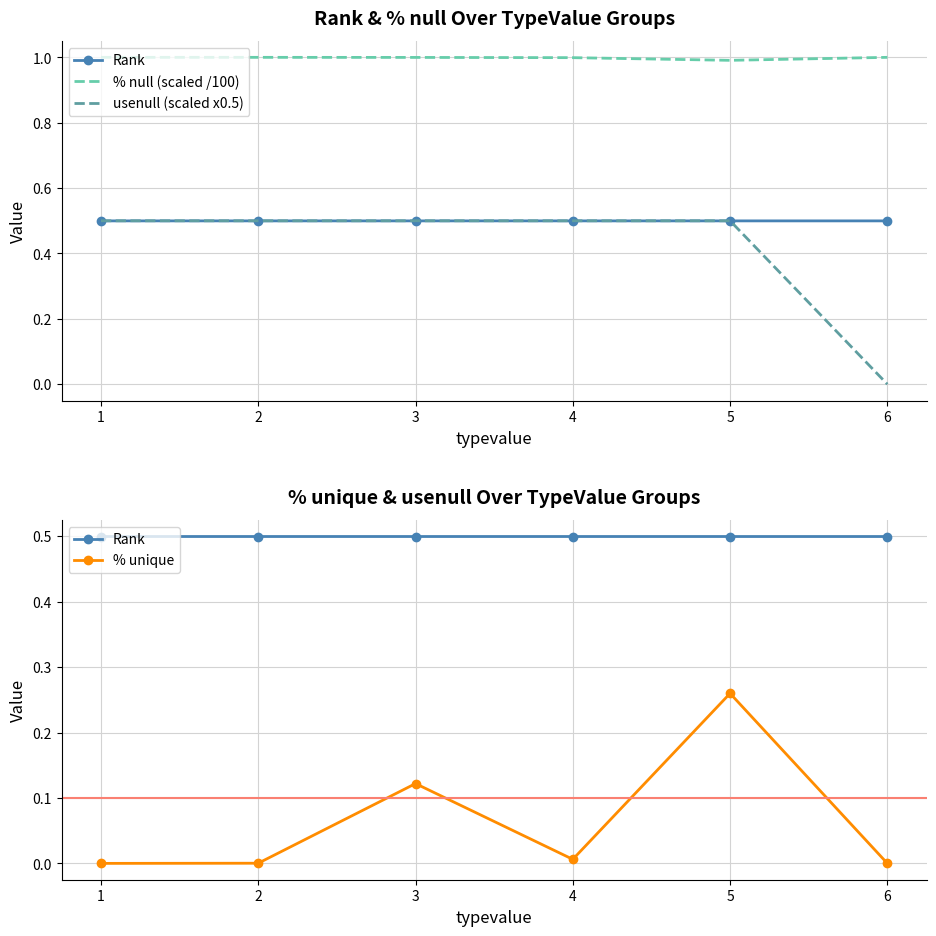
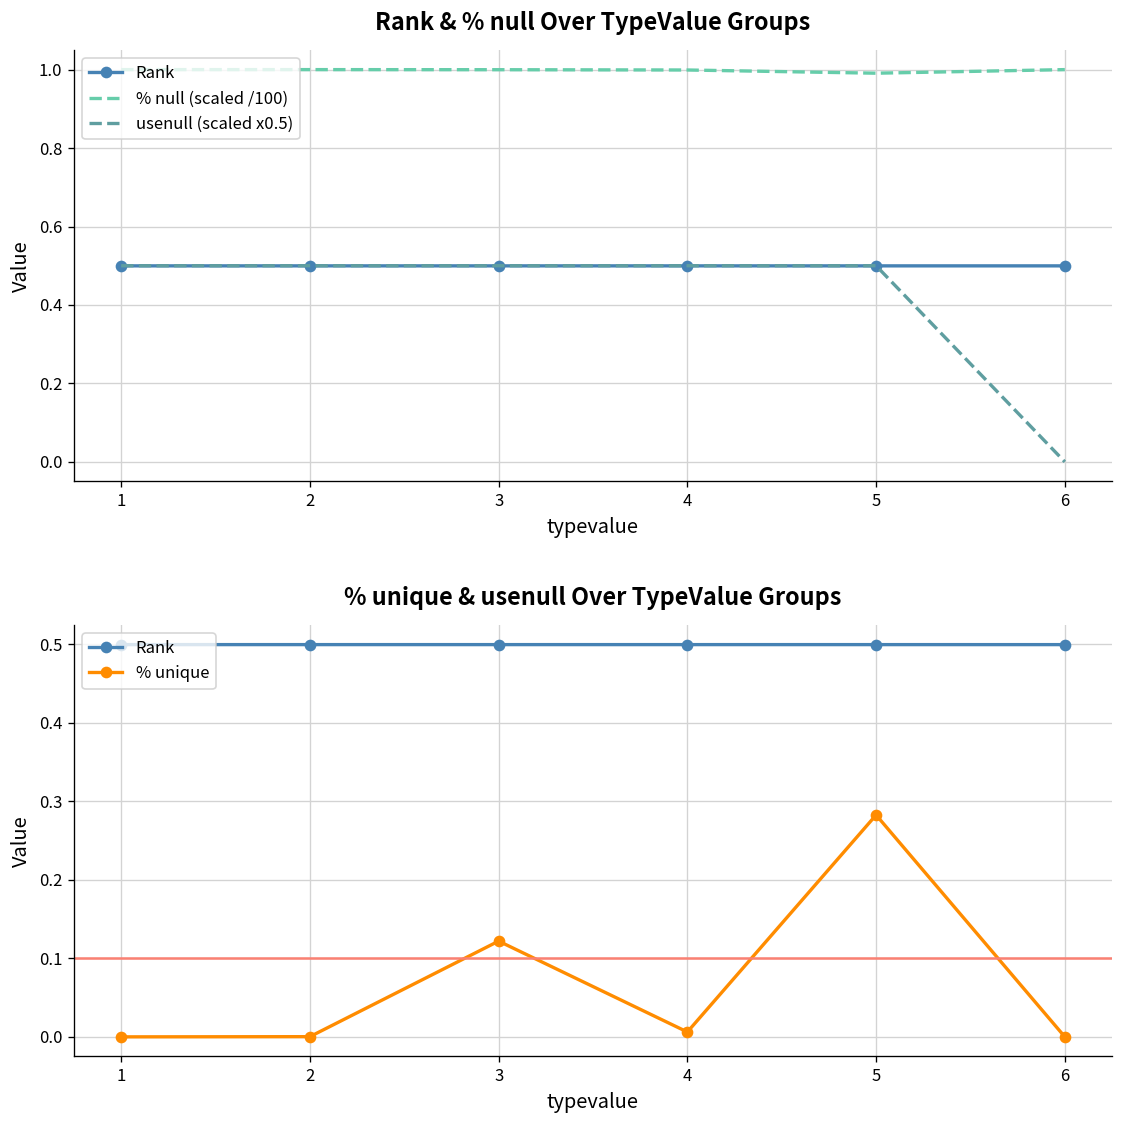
% unique & usenull Over TypeValue Groups, % unique, 5: 0.26 -> 0.28
